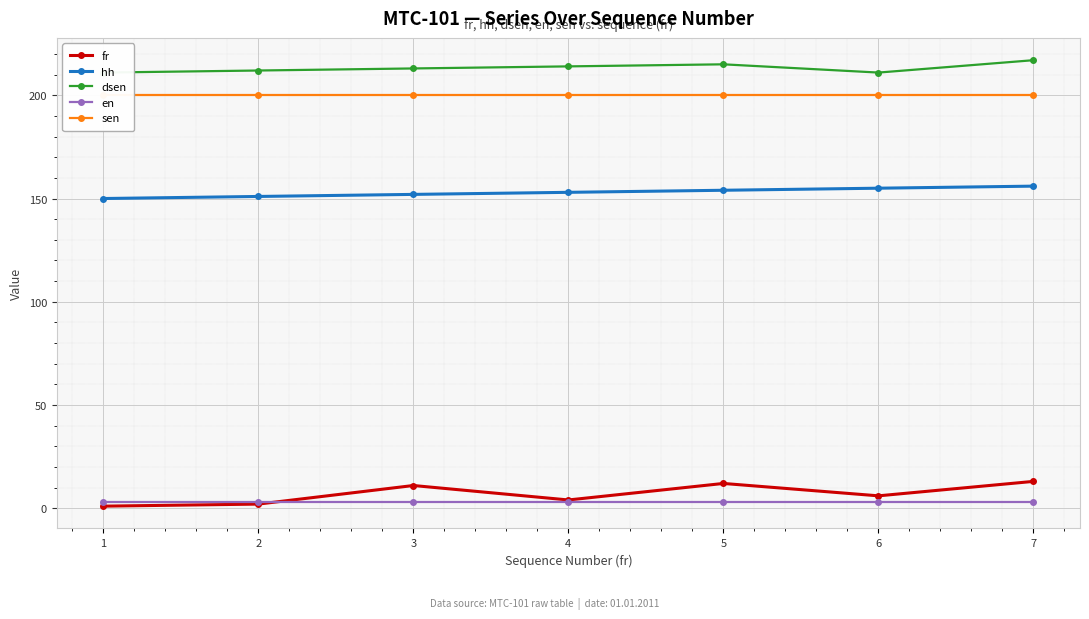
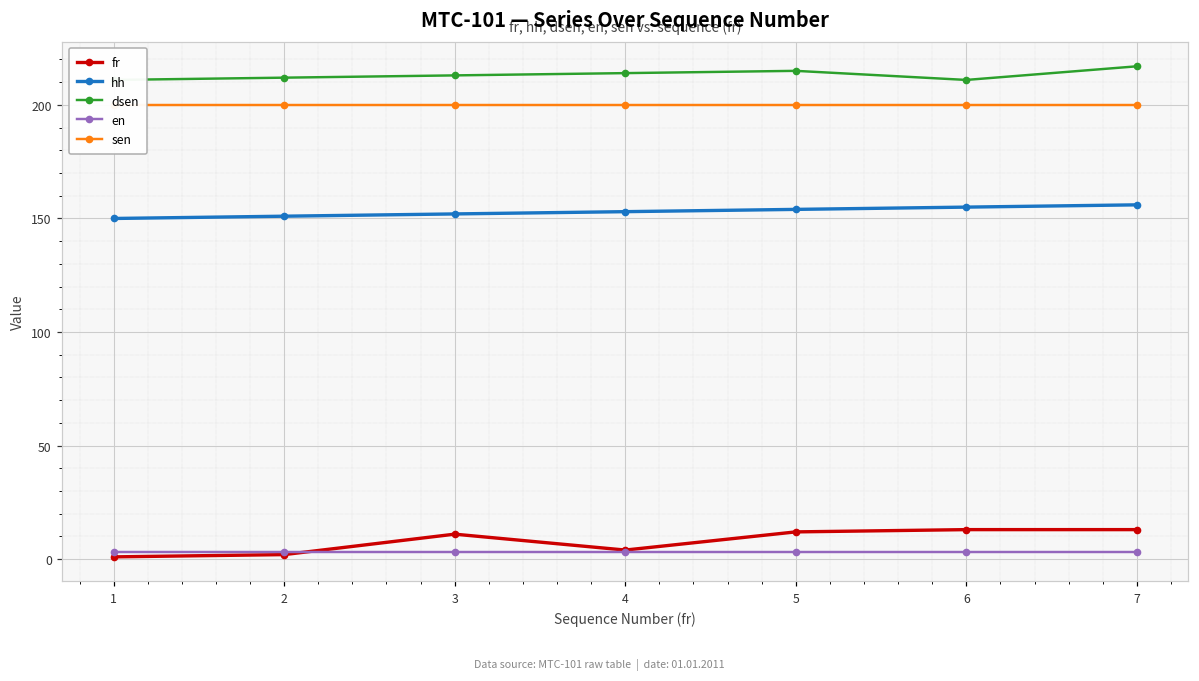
fr, 6: 6 -> 13
